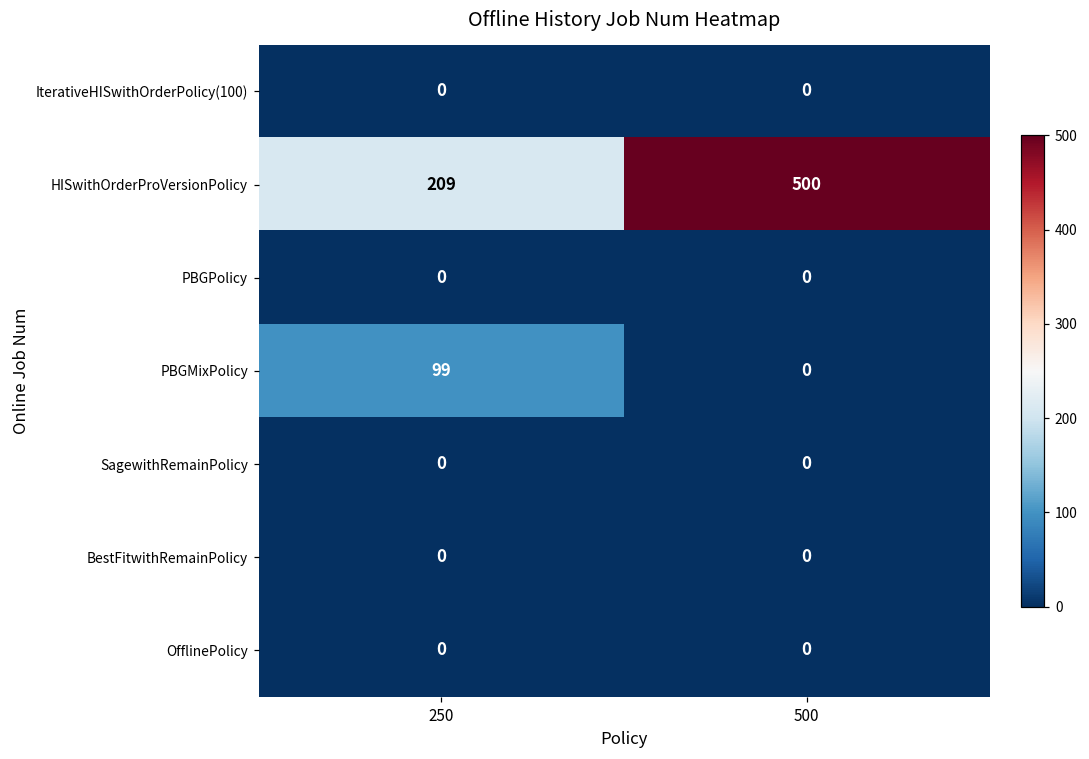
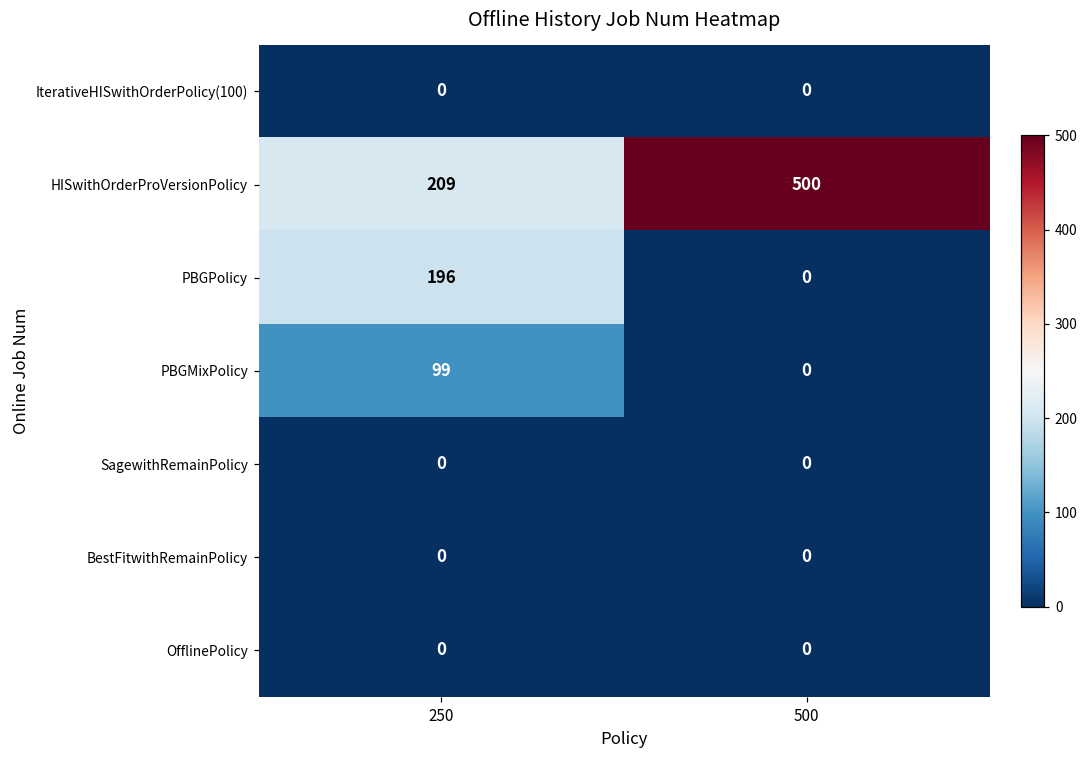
PBGPolicy, 250: 0 -> 196
